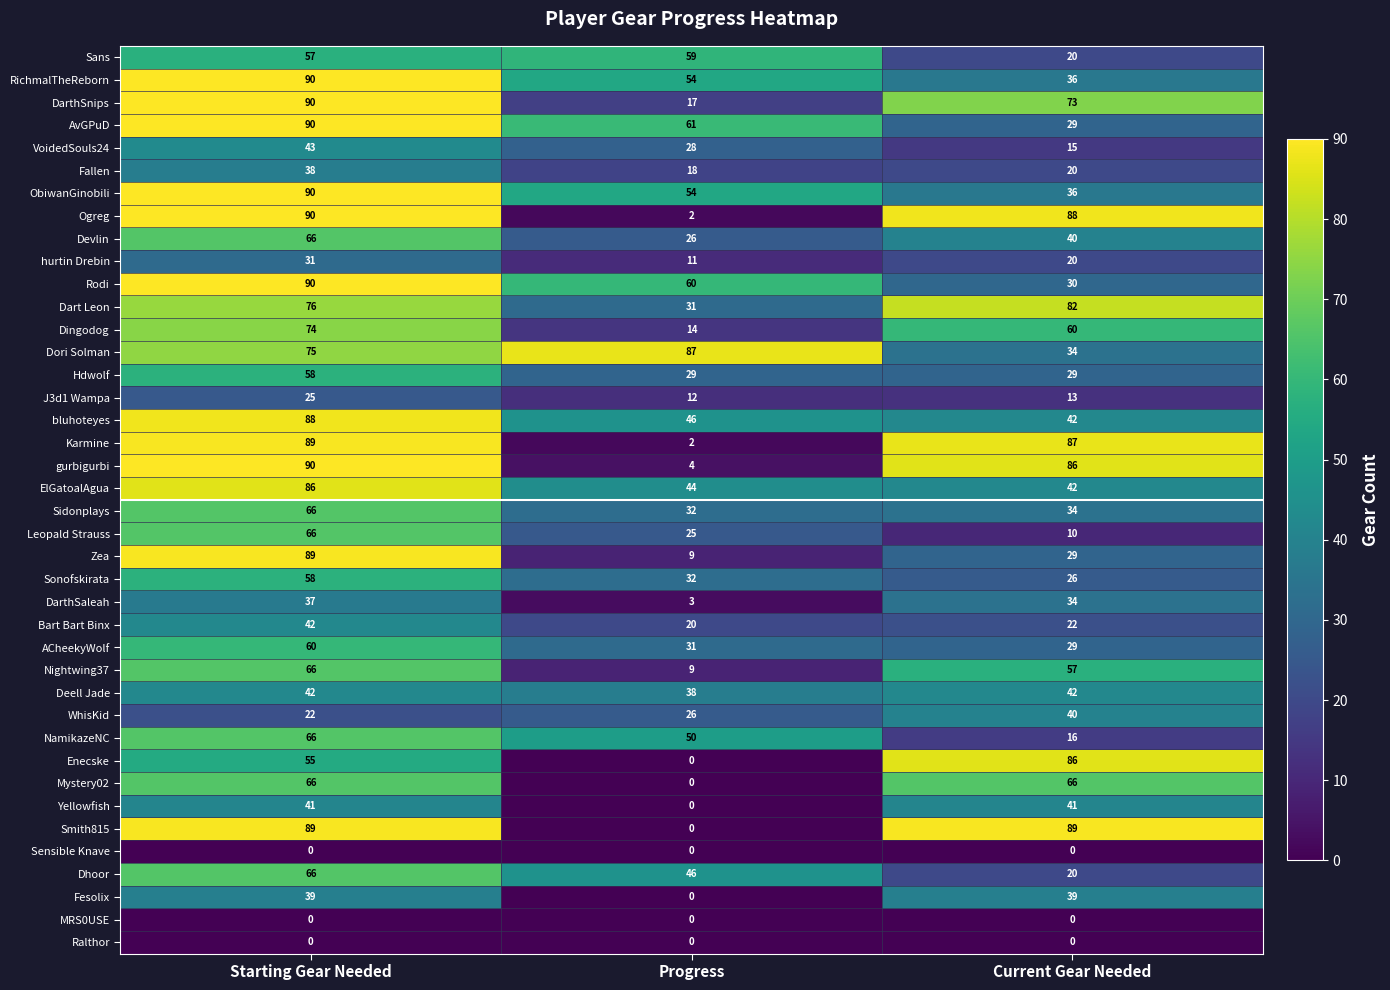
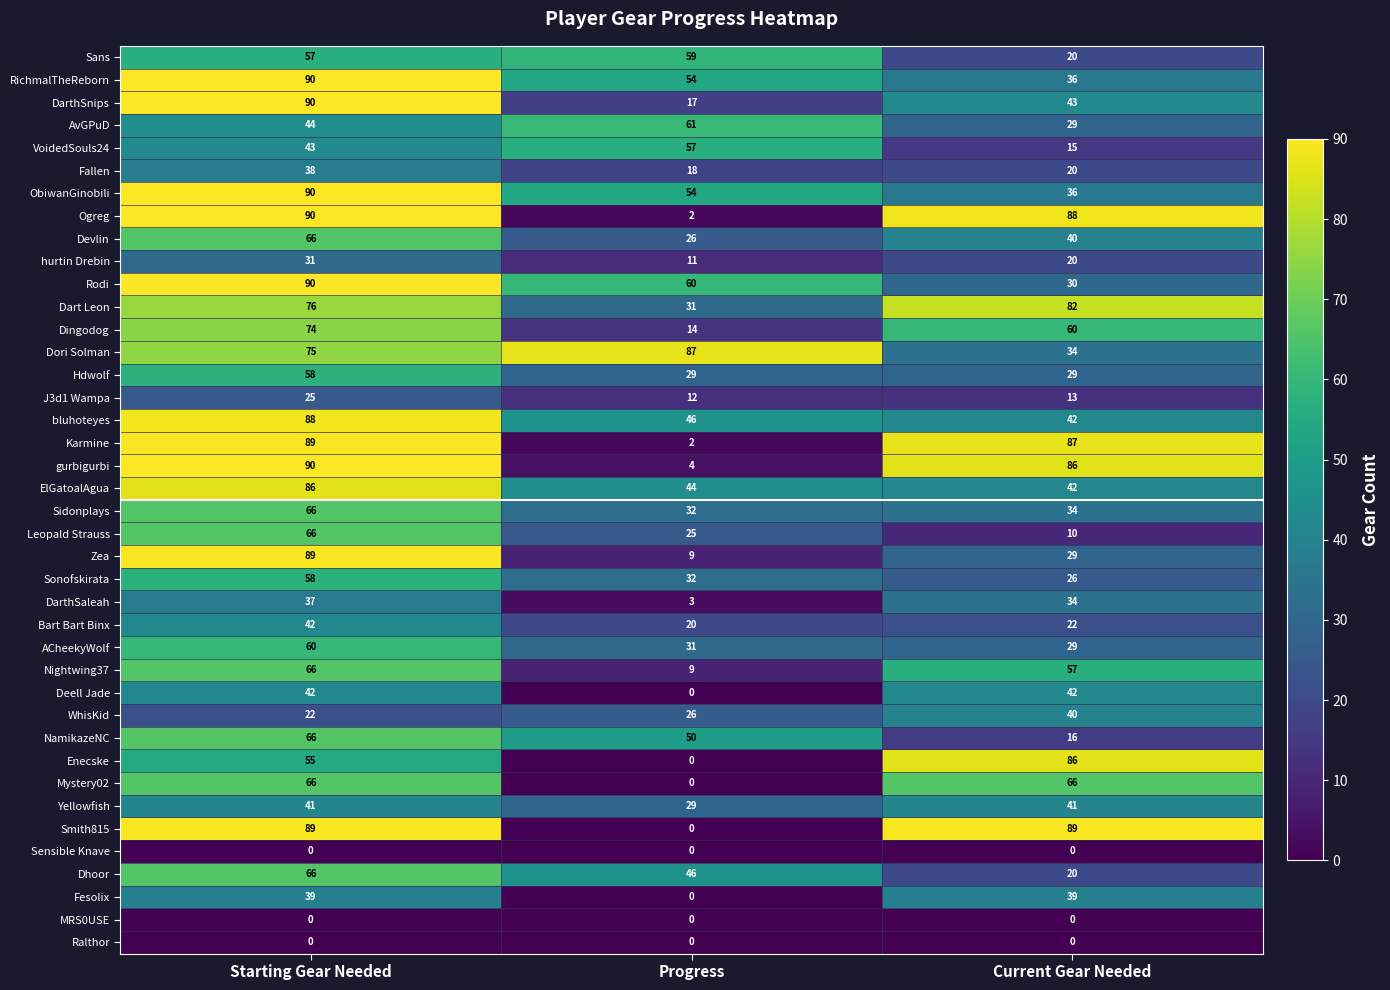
DarthSnips, Current Gear Needed: 73 -> 43
AvGPuD, Starting Gear Needed: 90 -> 44
VoidedSouls24, Progress: 28 -> 57
Deell Jade, Progress: 38 -> 0
Yellowfish, Progress: 0 -> 29
